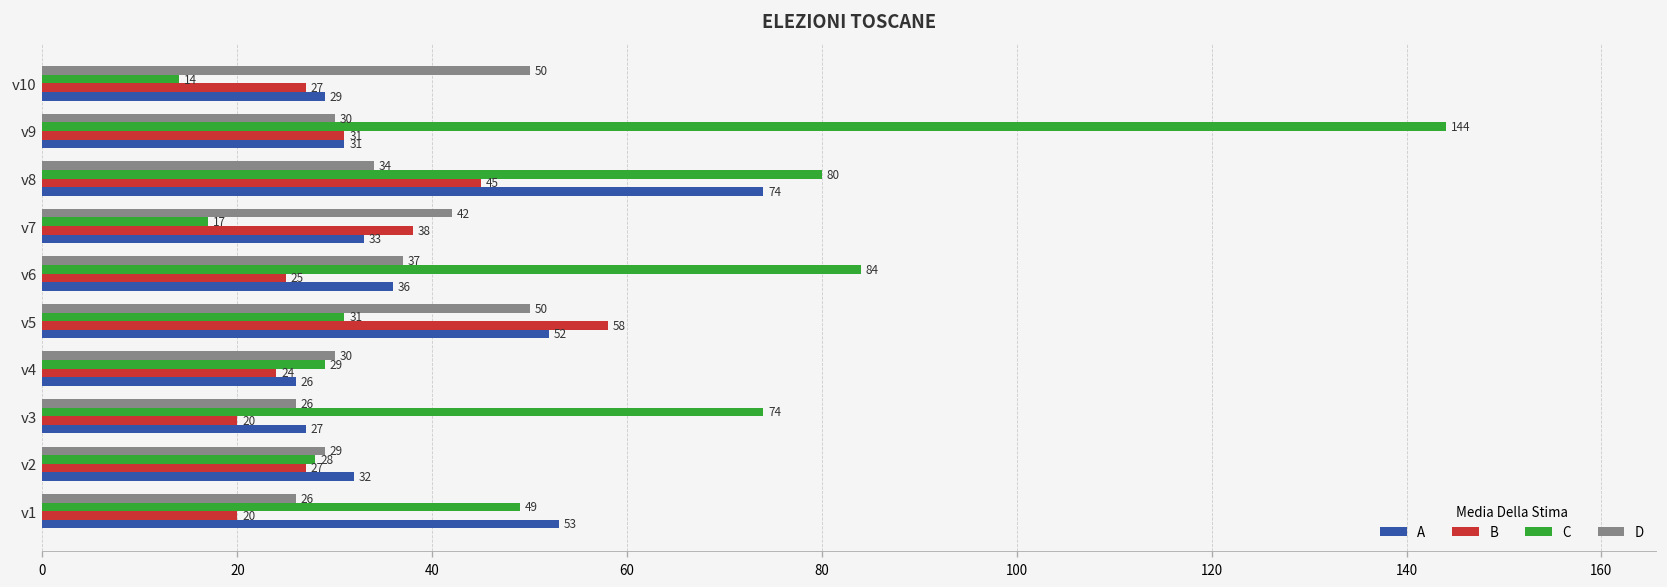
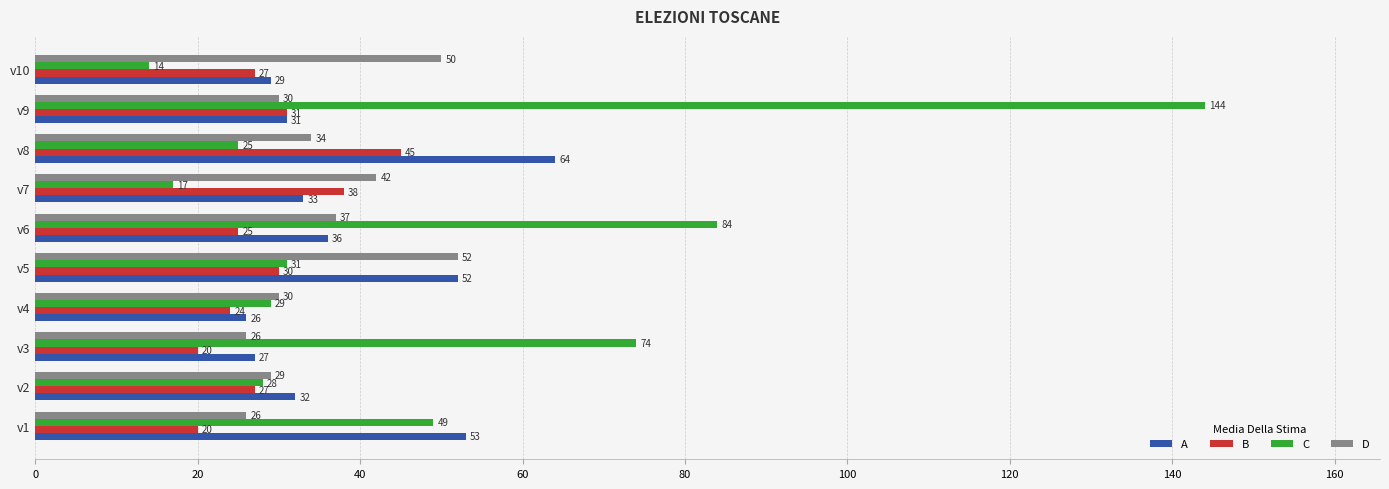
C, v8: 80 -> 25
A, v8: 74 -> 64
D, v5: 50 -> 52
B, v5: 58 -> 30
